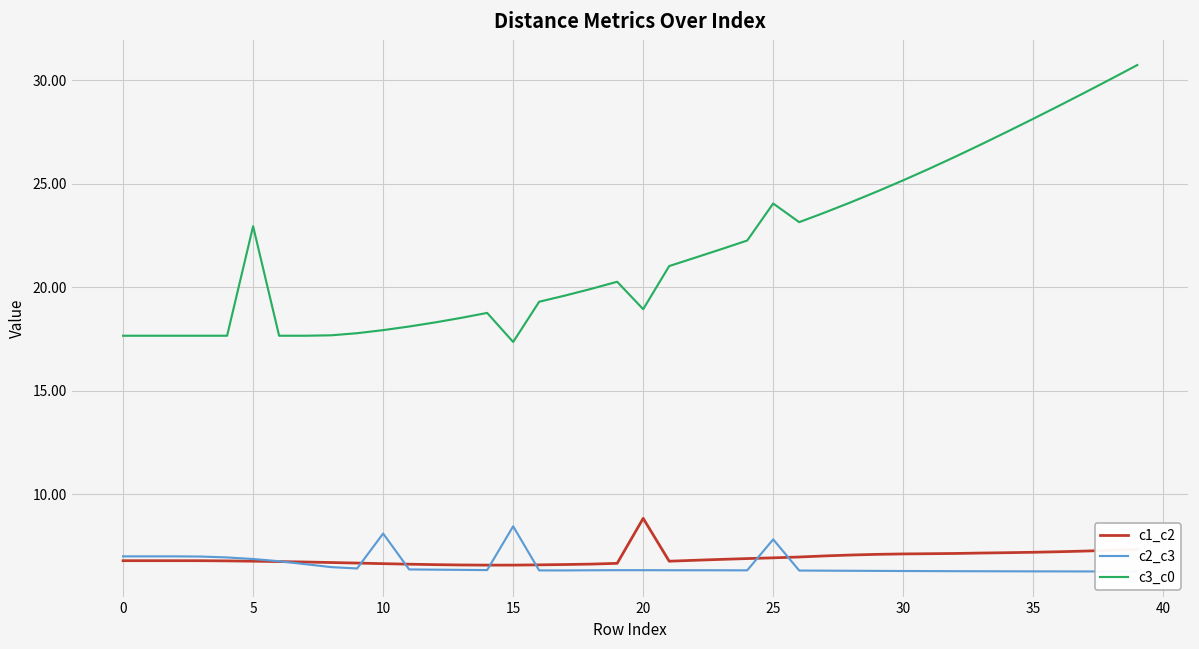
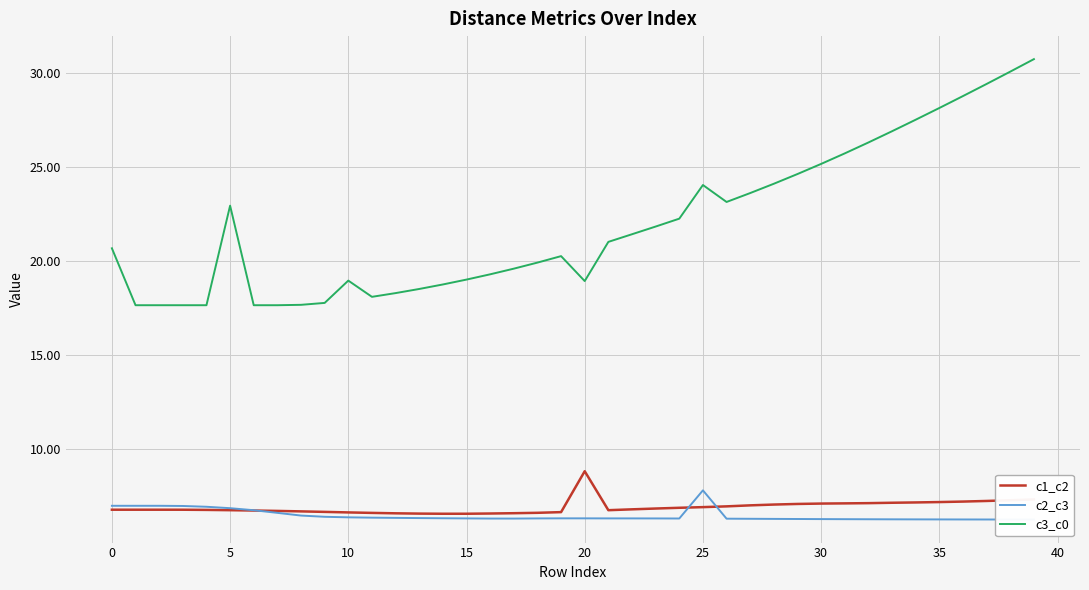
c3_c0, 0: 17.7 -> 20.7
c2_c3, 10: 8.1 -> 6.4
c3_c0, 10: 17.9 -> 19.0
c2_c3, 15: 8.5 -> 6.3
c3_c0, 15: 17.4 -> 19.0
